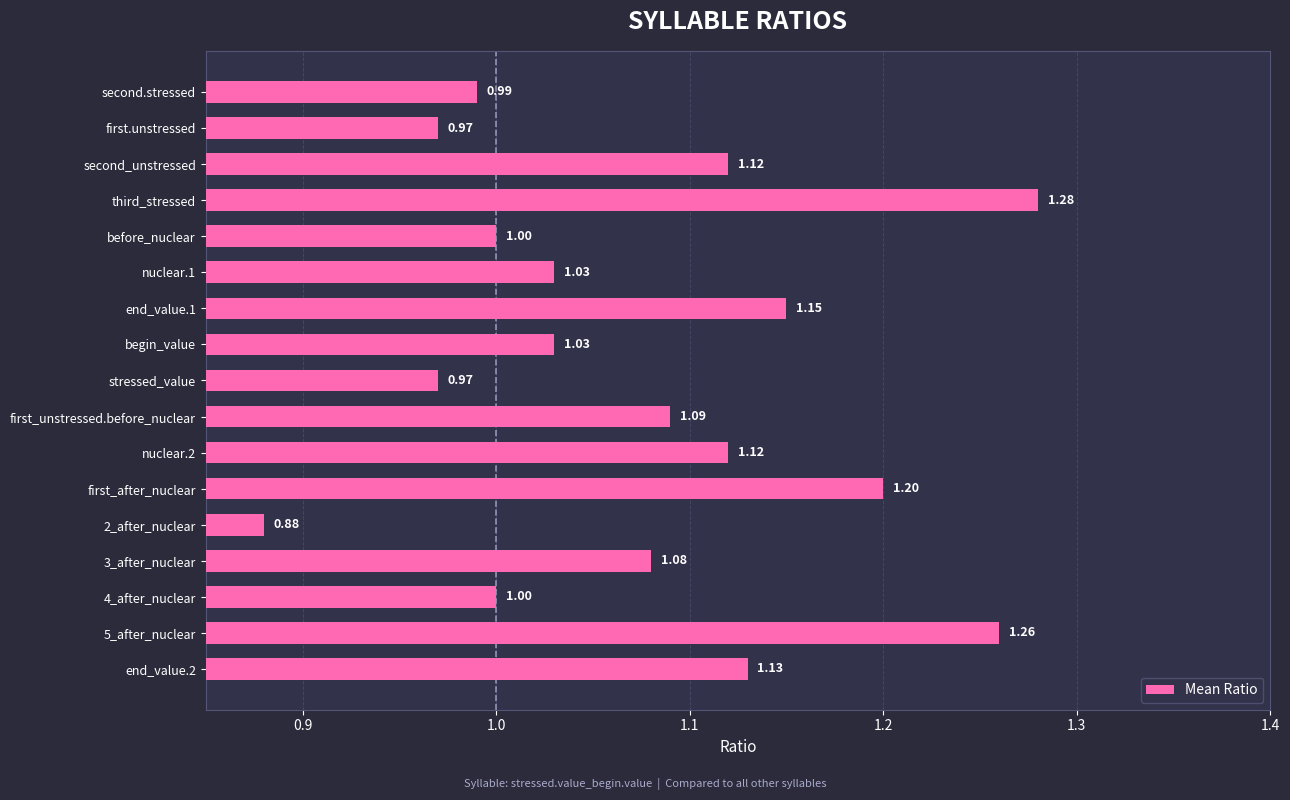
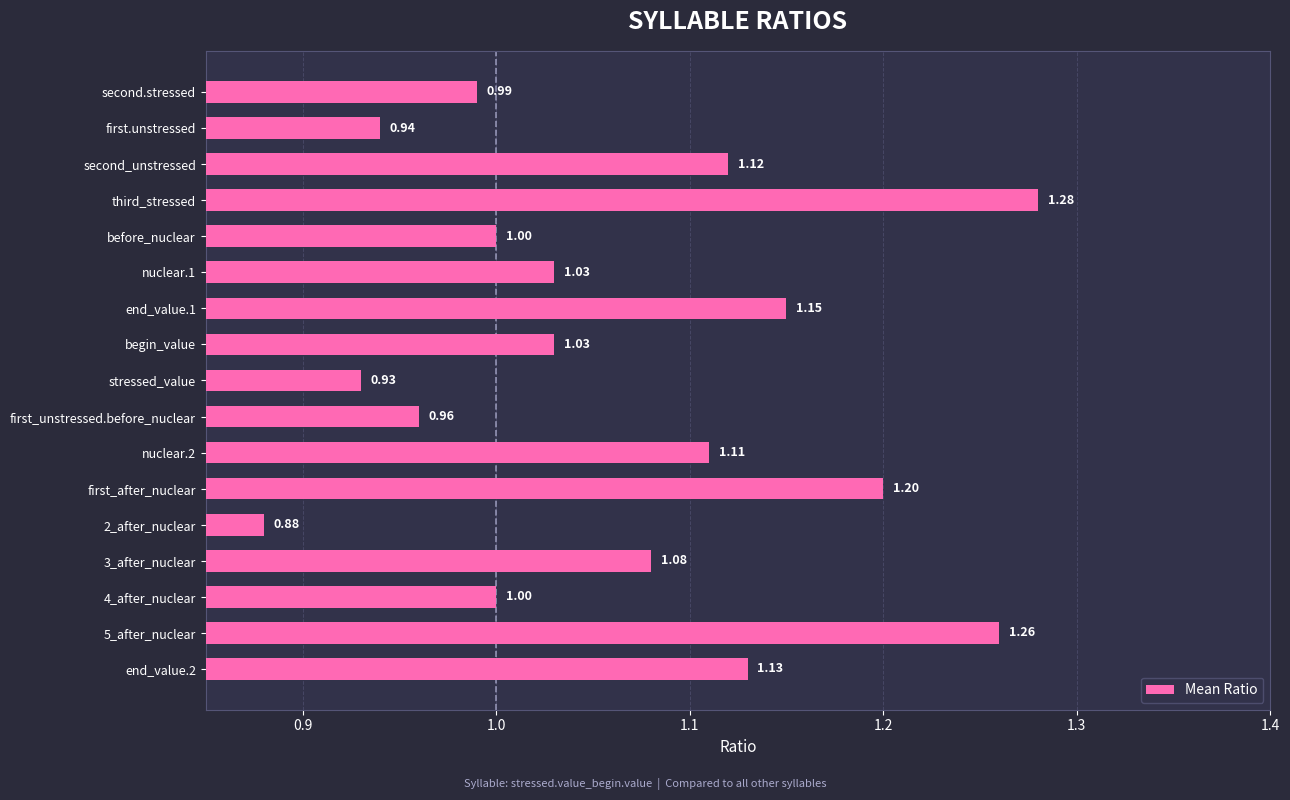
first.unstressed: 0.97 -> 0.94
stressed_value: 0.97 -> 0.93
first_unstressed.before_nuclear: 1.09 -> 0.96
nuclear.2: 1.12 -> 1.11
